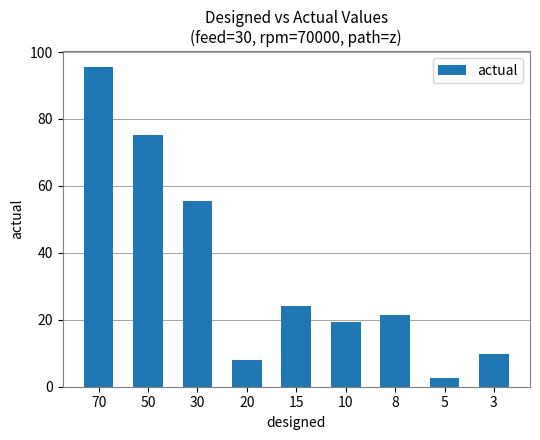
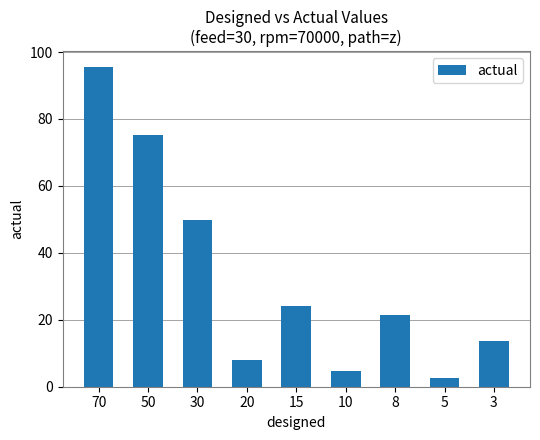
30: 55 -> 50
10: 19 -> 5
3: 10 -> 14
